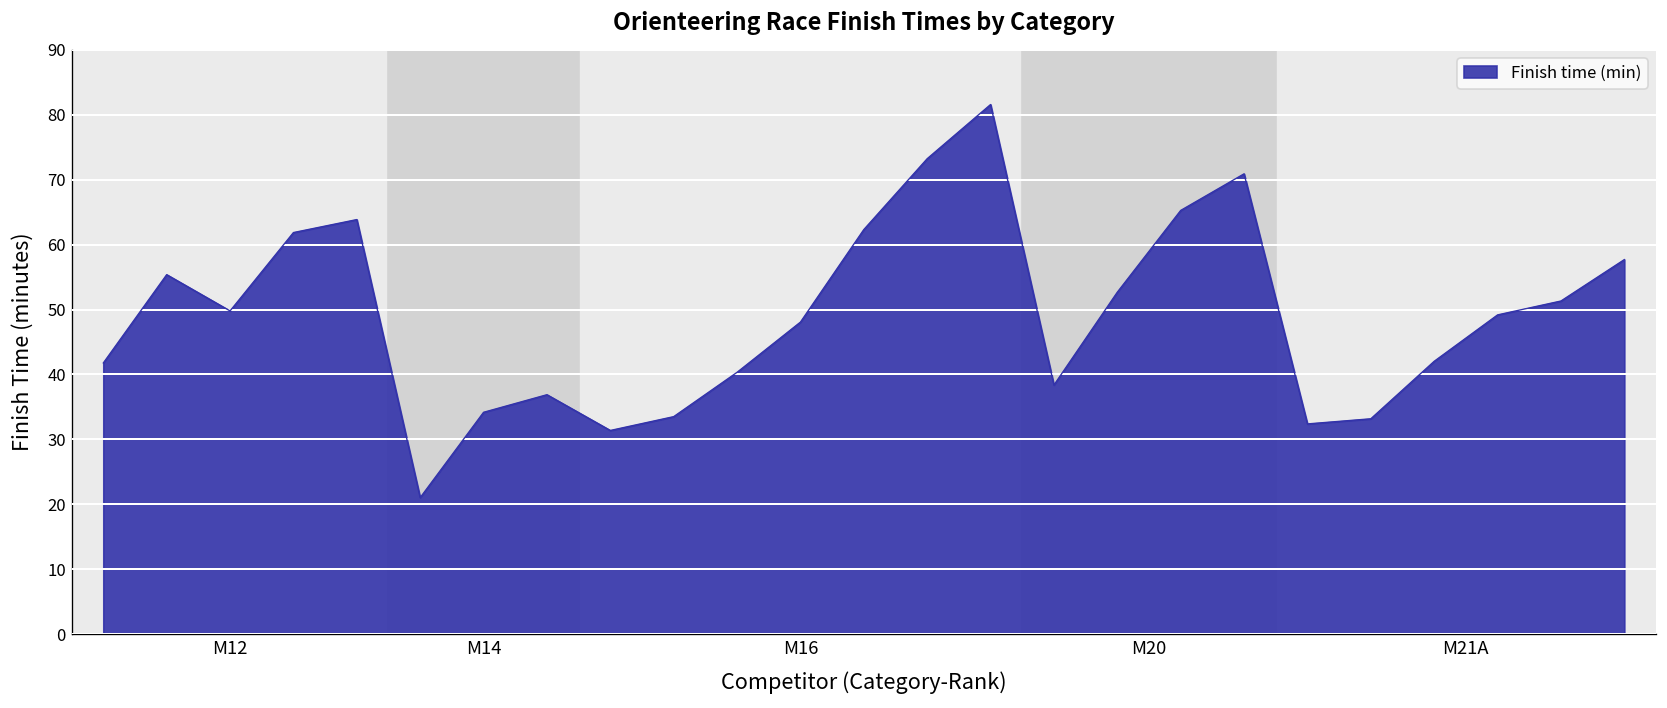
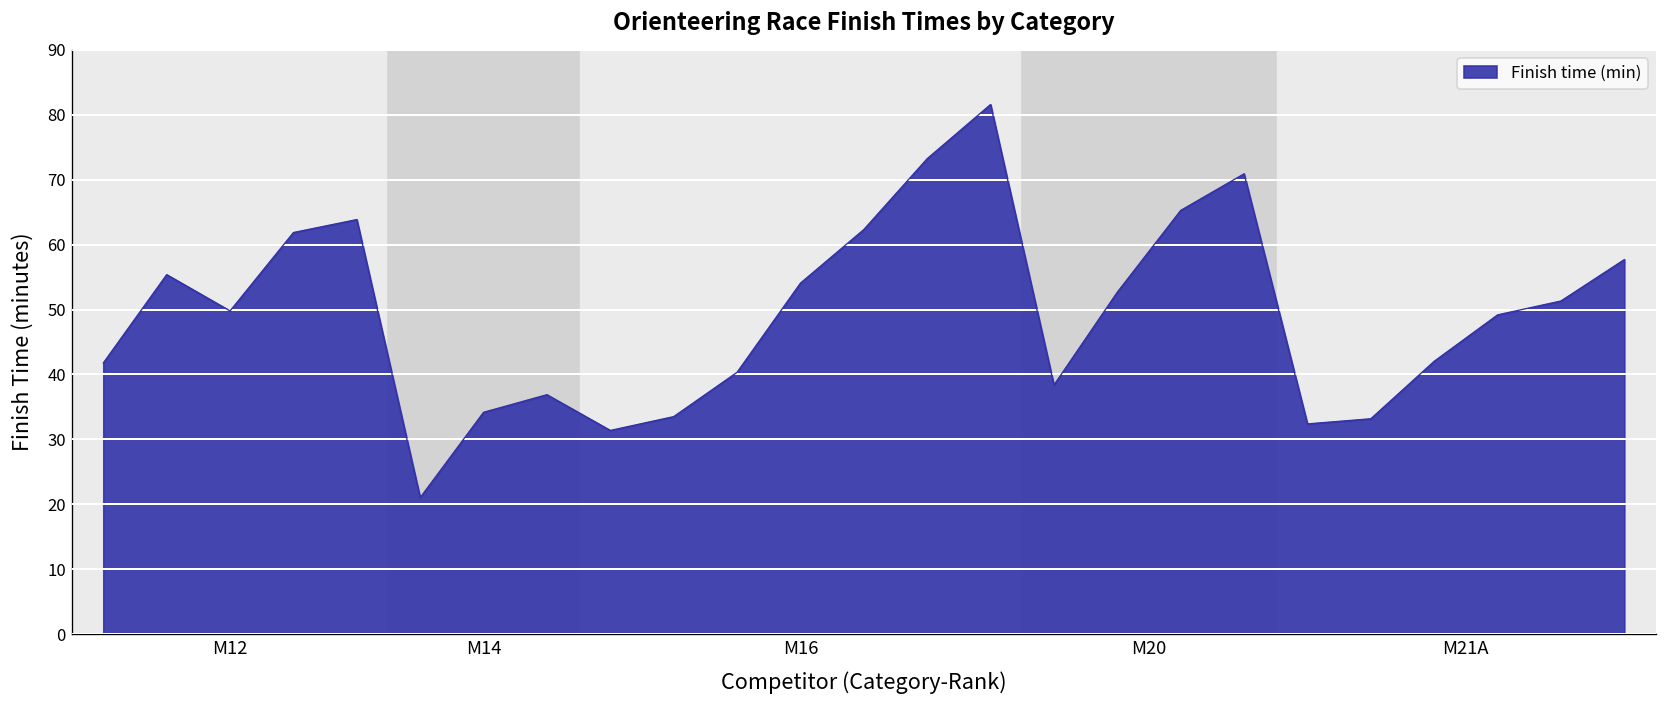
M16: 48 -> 54
